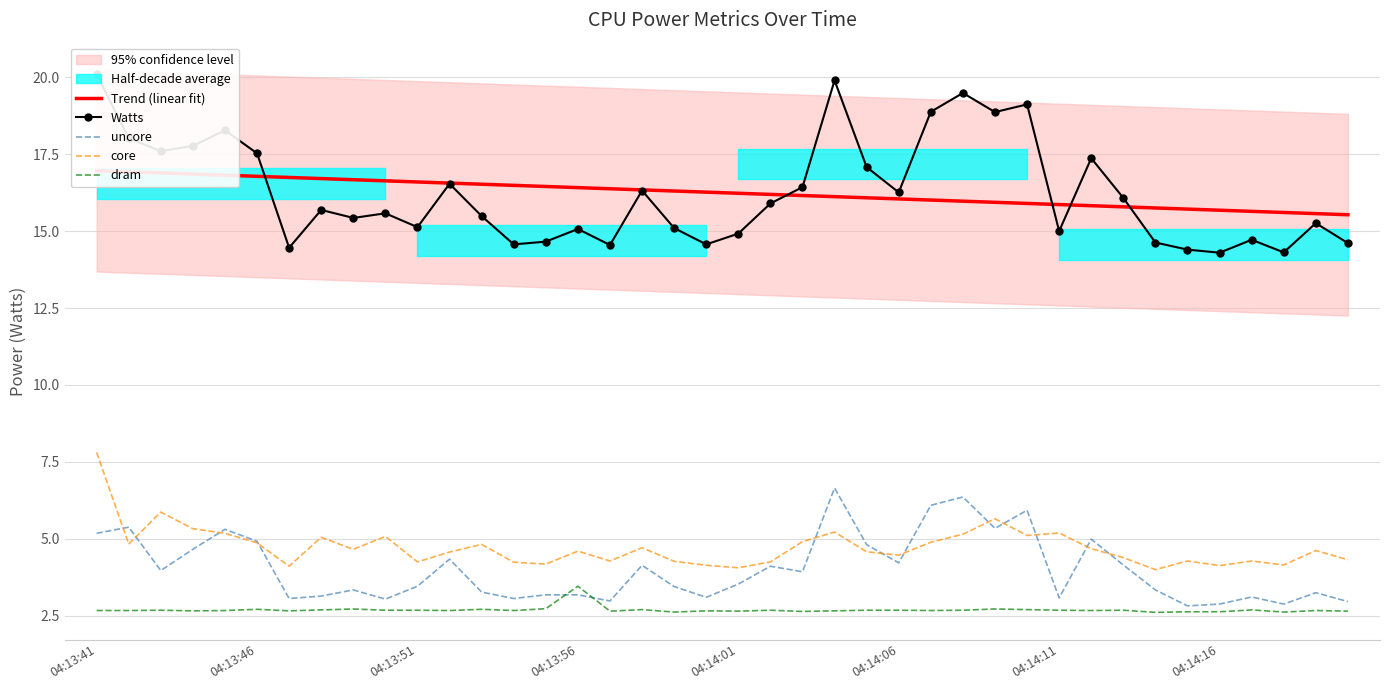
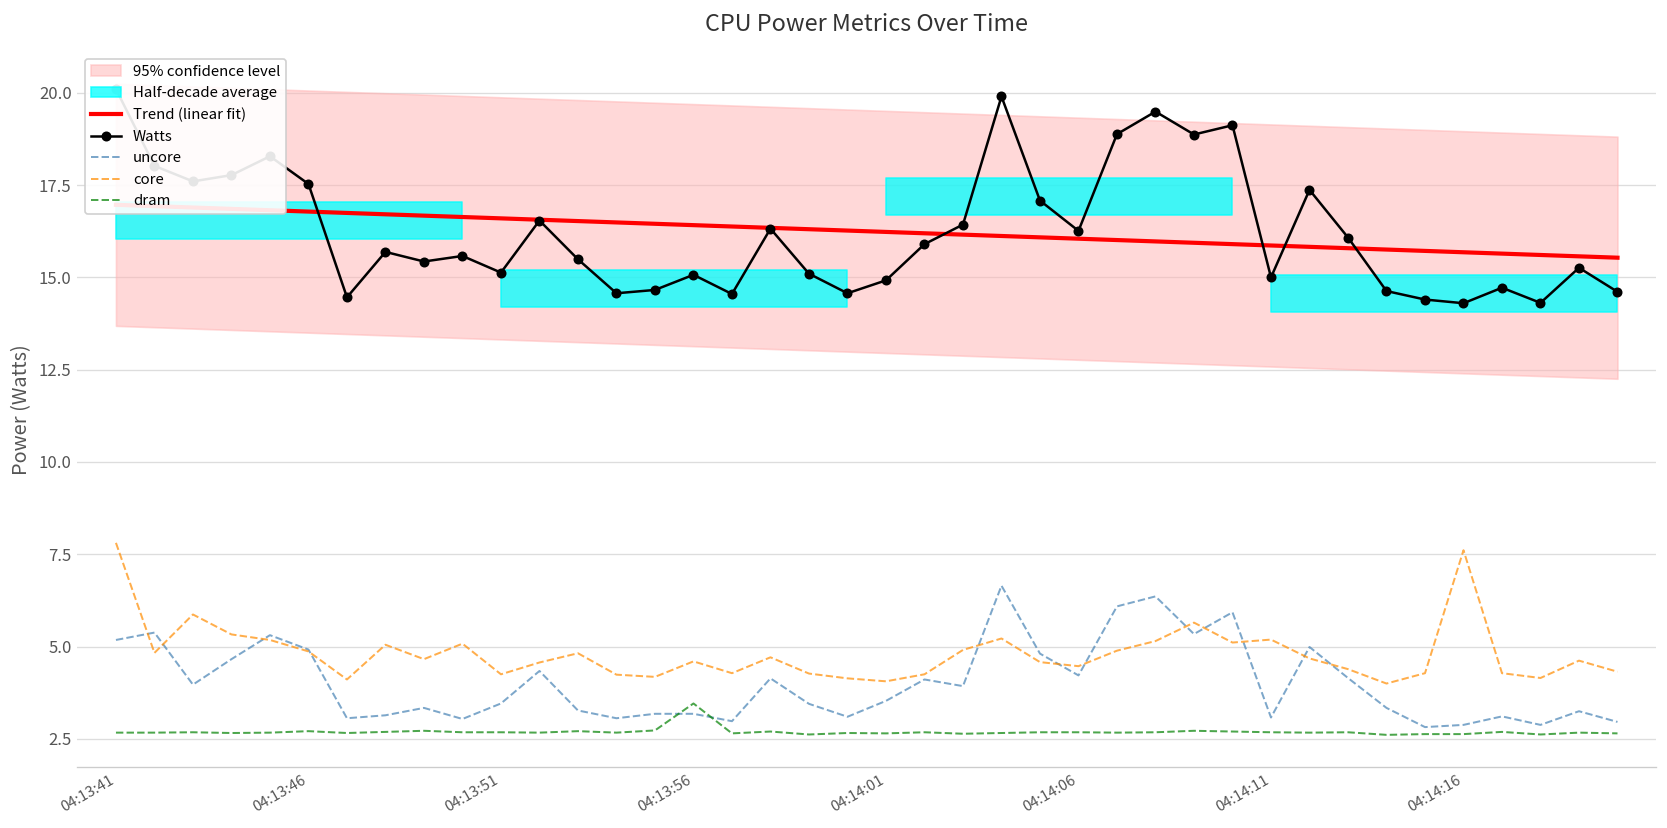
core, 04:14:16: 4.1 -> 7.6
